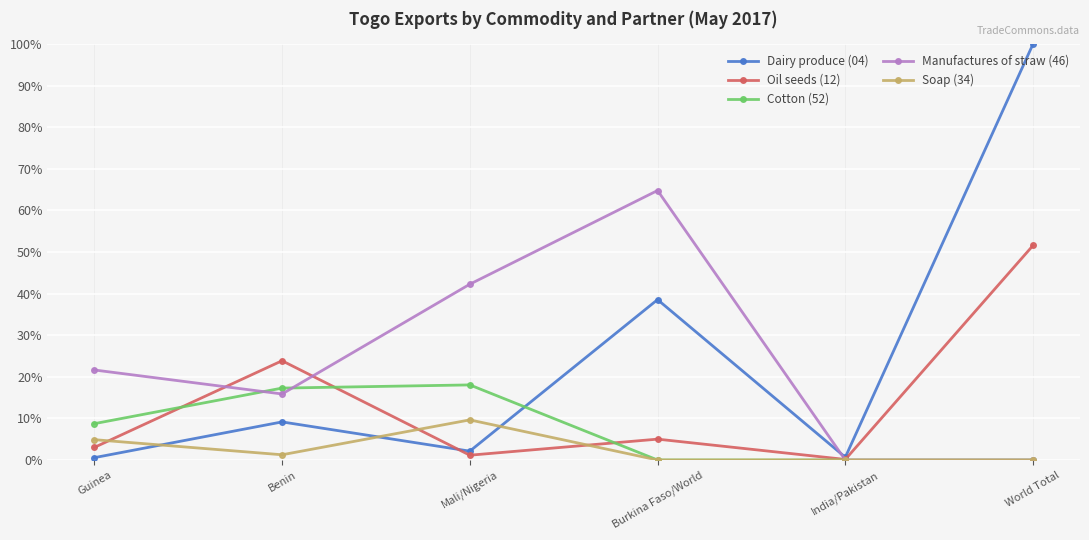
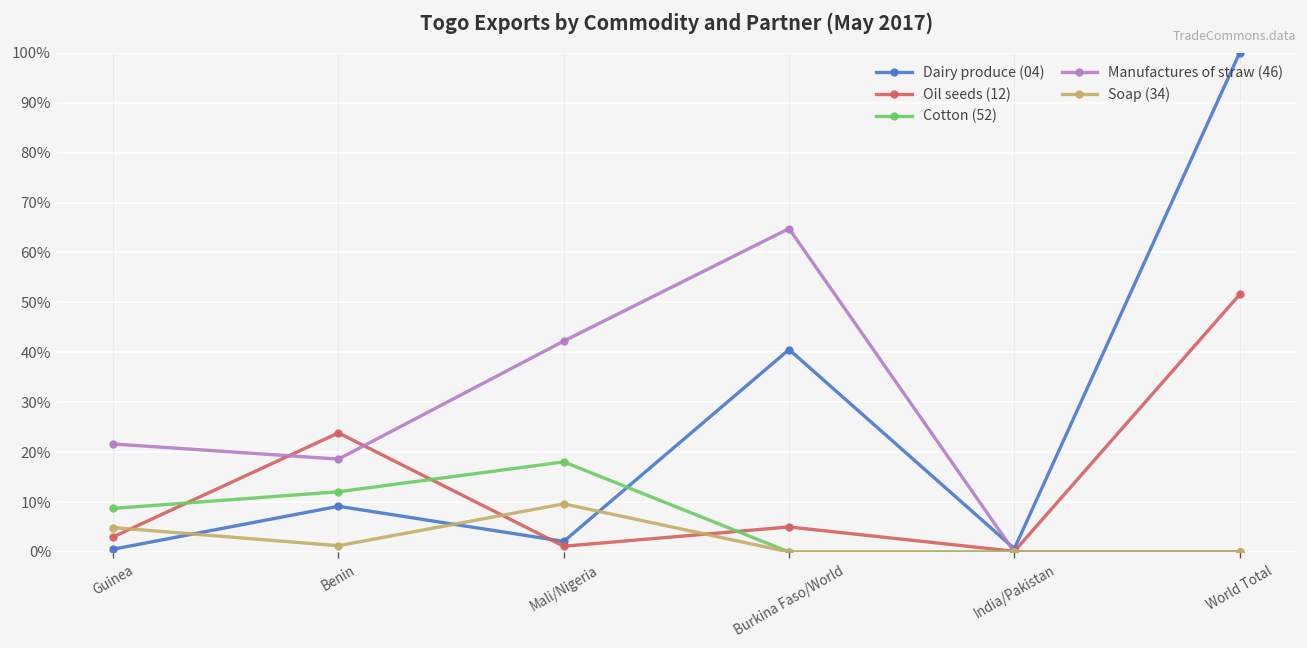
Cotton (52), Benin: 17% -> 12%
Manufactures of straw (46), Benin: 16% -> 19%
Dairy produce (04), Burkina Faso/World: 39% -> 41%
